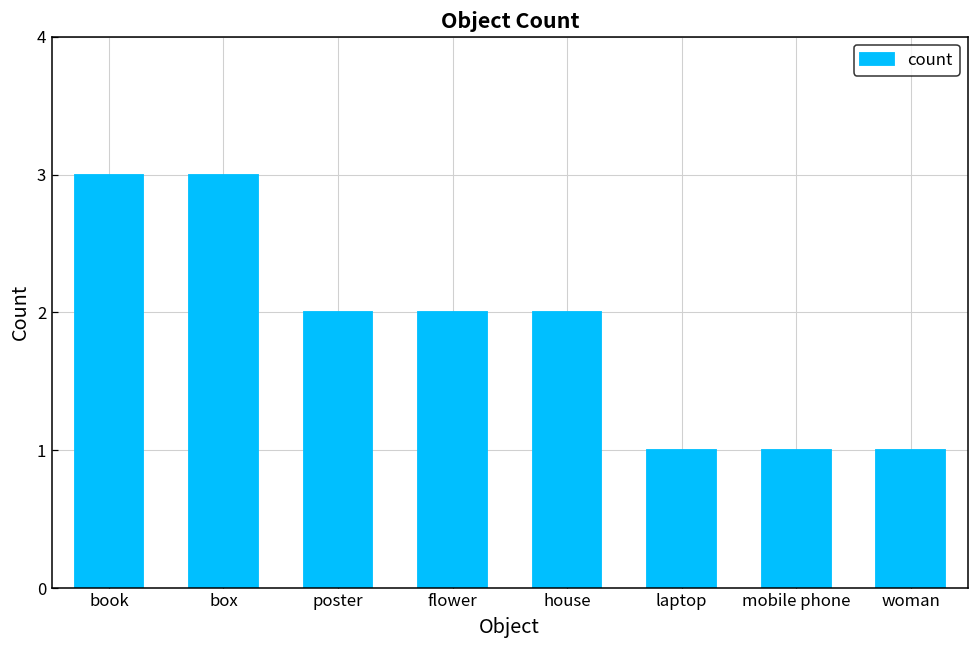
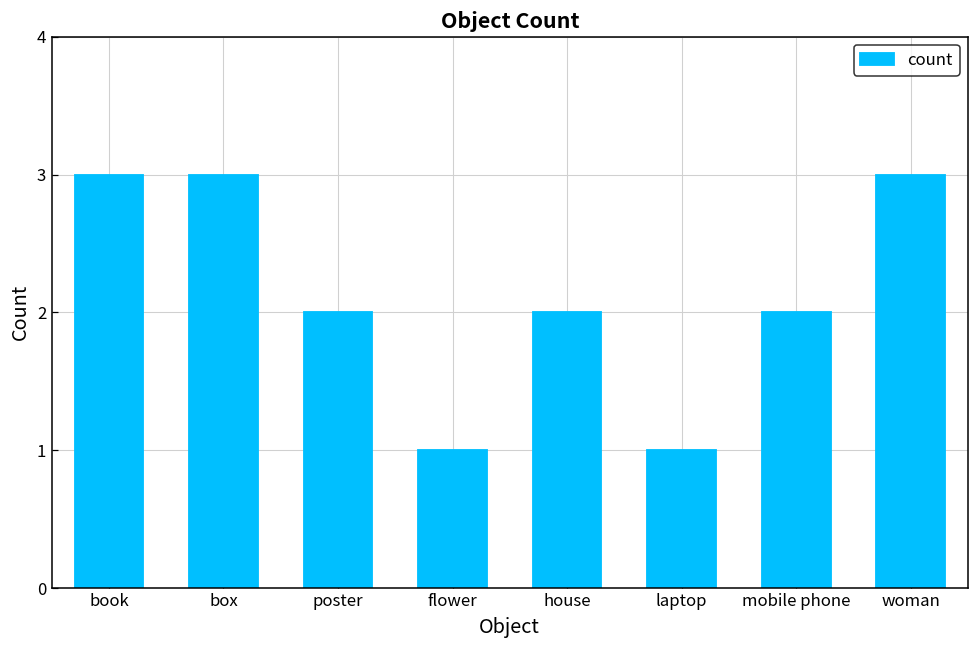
flower: 2 -> 1
mobile phone: 1 -> 2
woman: 1 -> 3
